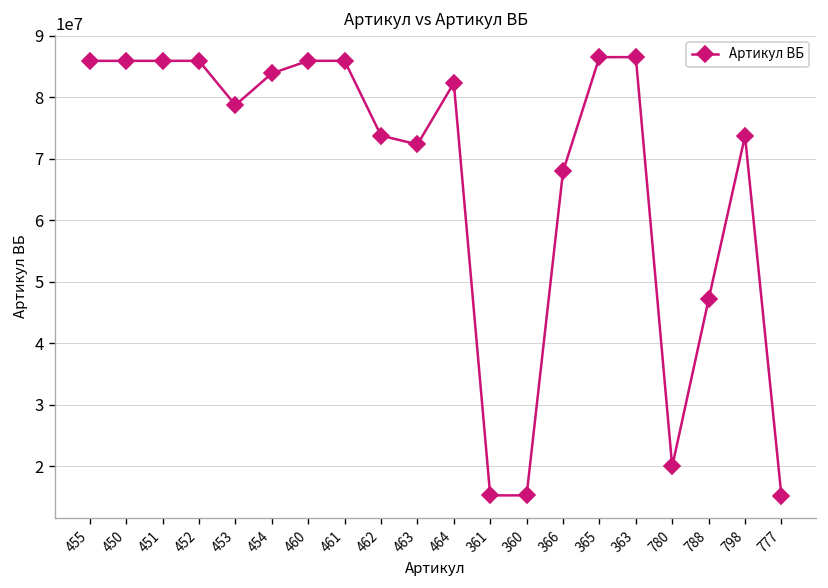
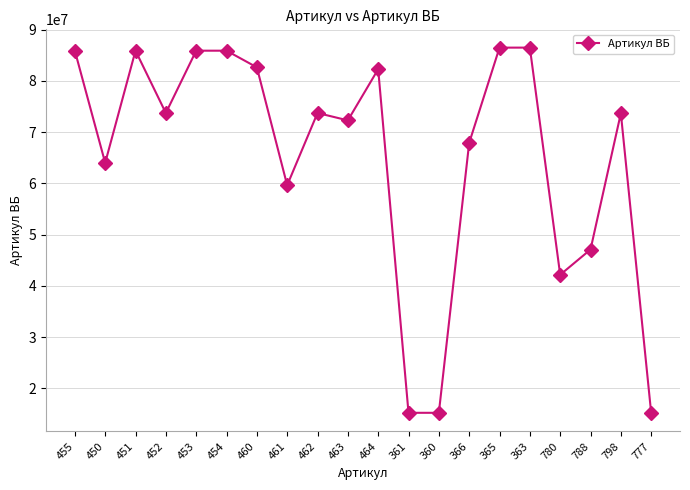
450: 86000000 -> 64000000
452: 86000000 -> 74000000
453: 79000000 -> 86000000
454: 84000000 -> 86000000
460: 86000000 -> 83000000
461: 86000000 -> 60000000
780: 20000000 -> 42000000
